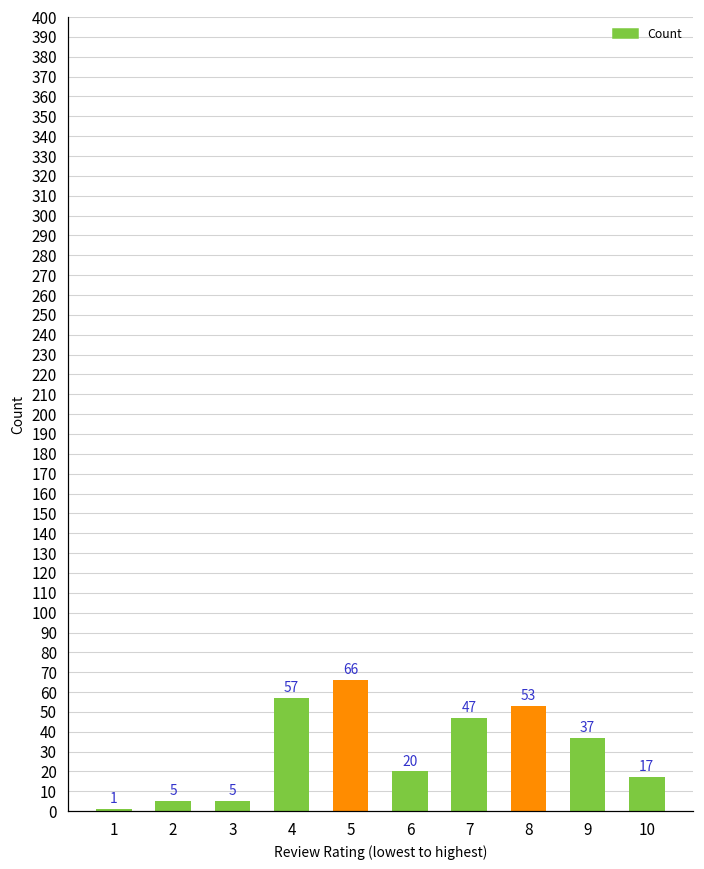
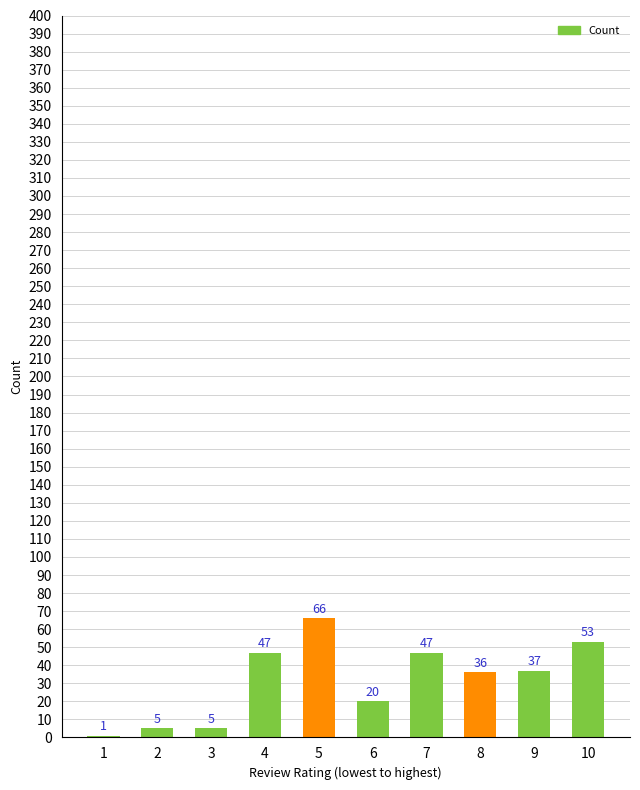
4: 57 -> 47
8: 53 -> 36
10: 17 -> 53
